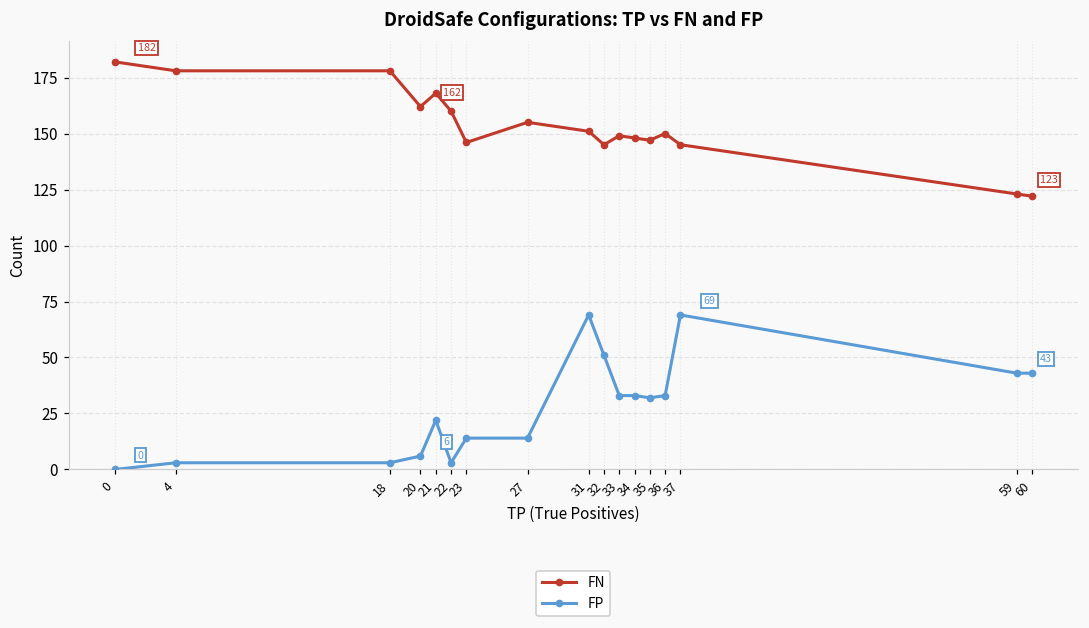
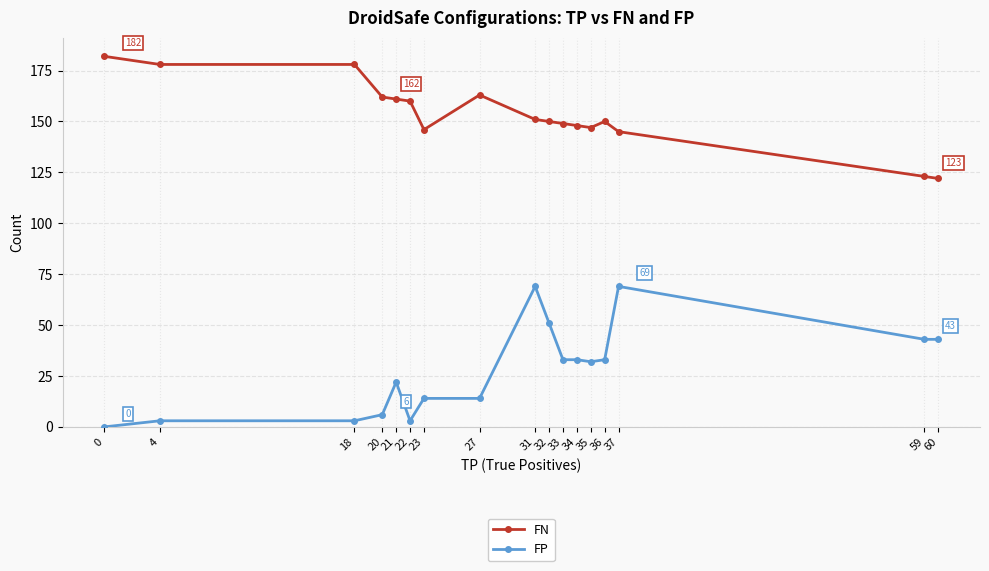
FN, 21: 168 -> 161
FN, 27: 155 -> 163
FN, 32: 145 -> 150
